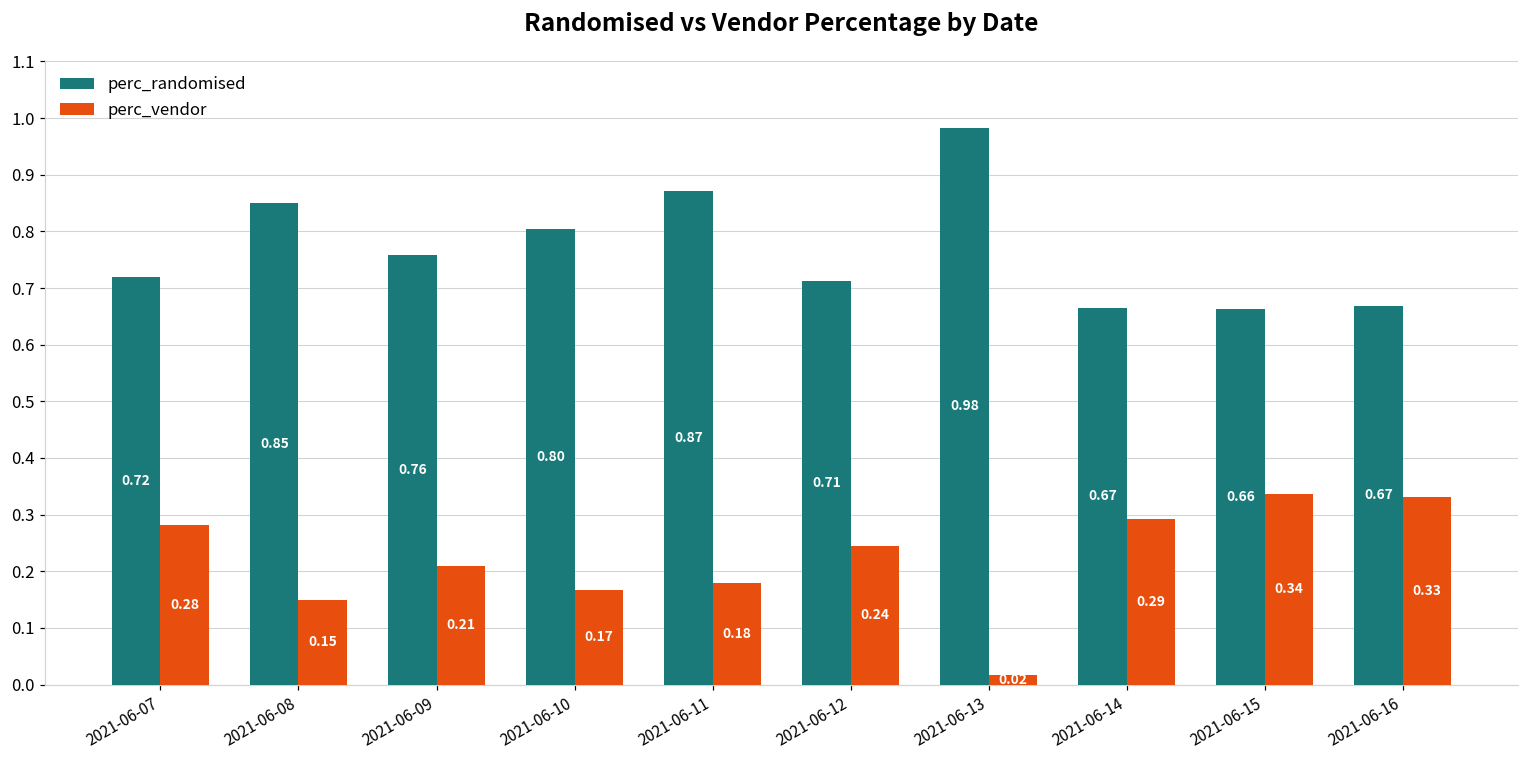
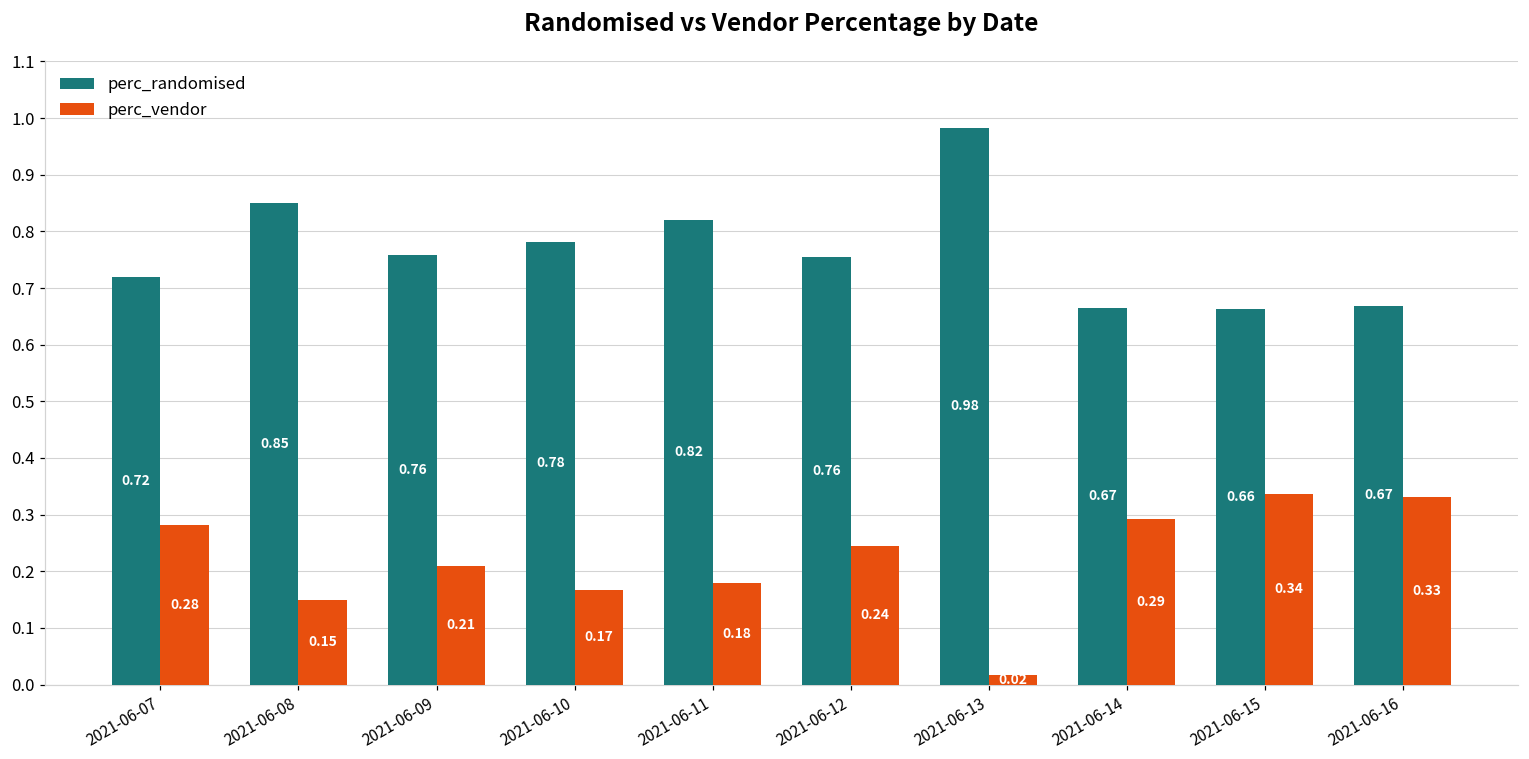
perc_randomised, 2021-06-10: 0.80 -> 0.78
perc_randomised, 2021-06-11: 0.87 -> 0.82
perc_randomised, 2021-06-12: 0.71 -> 0.76
